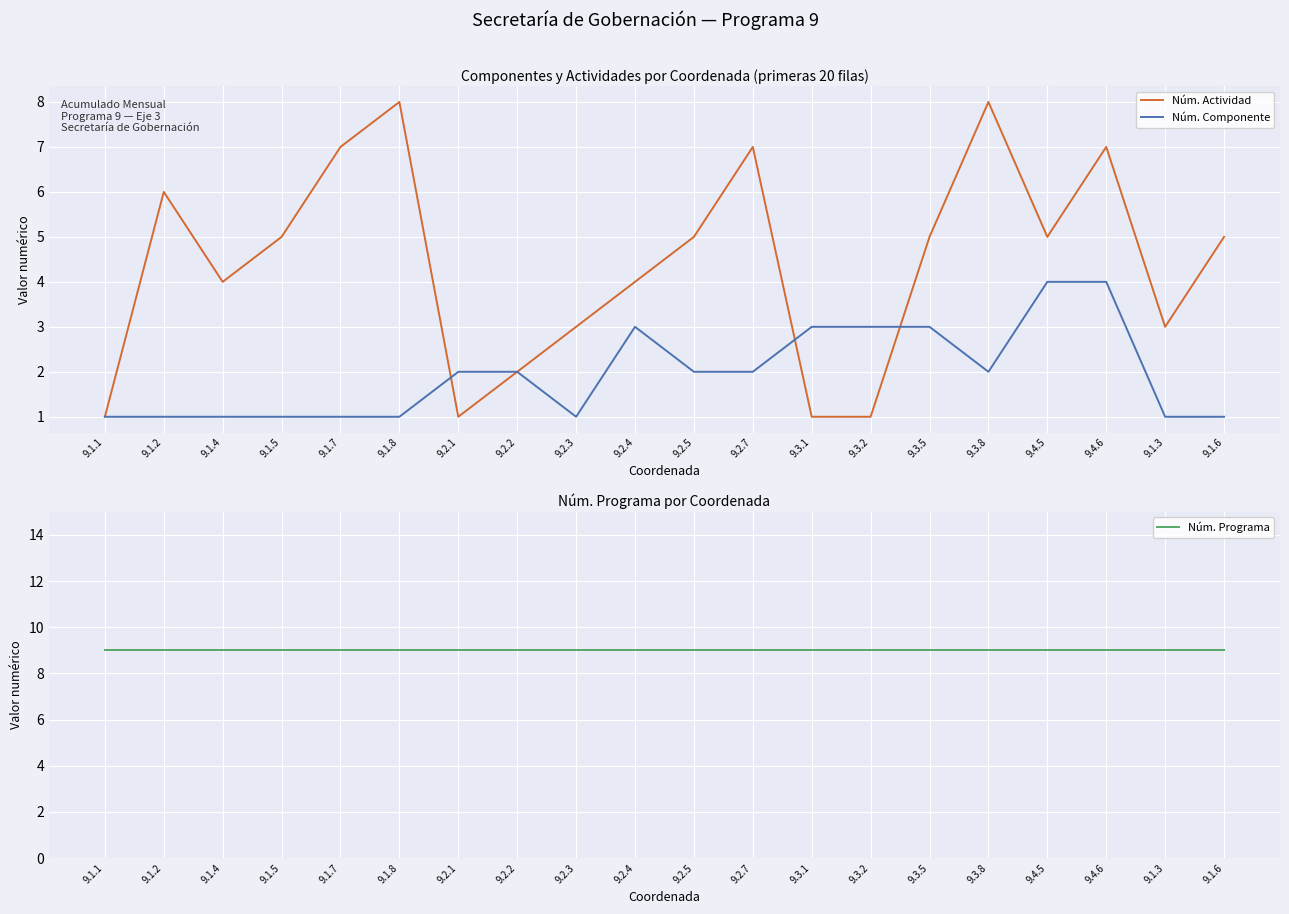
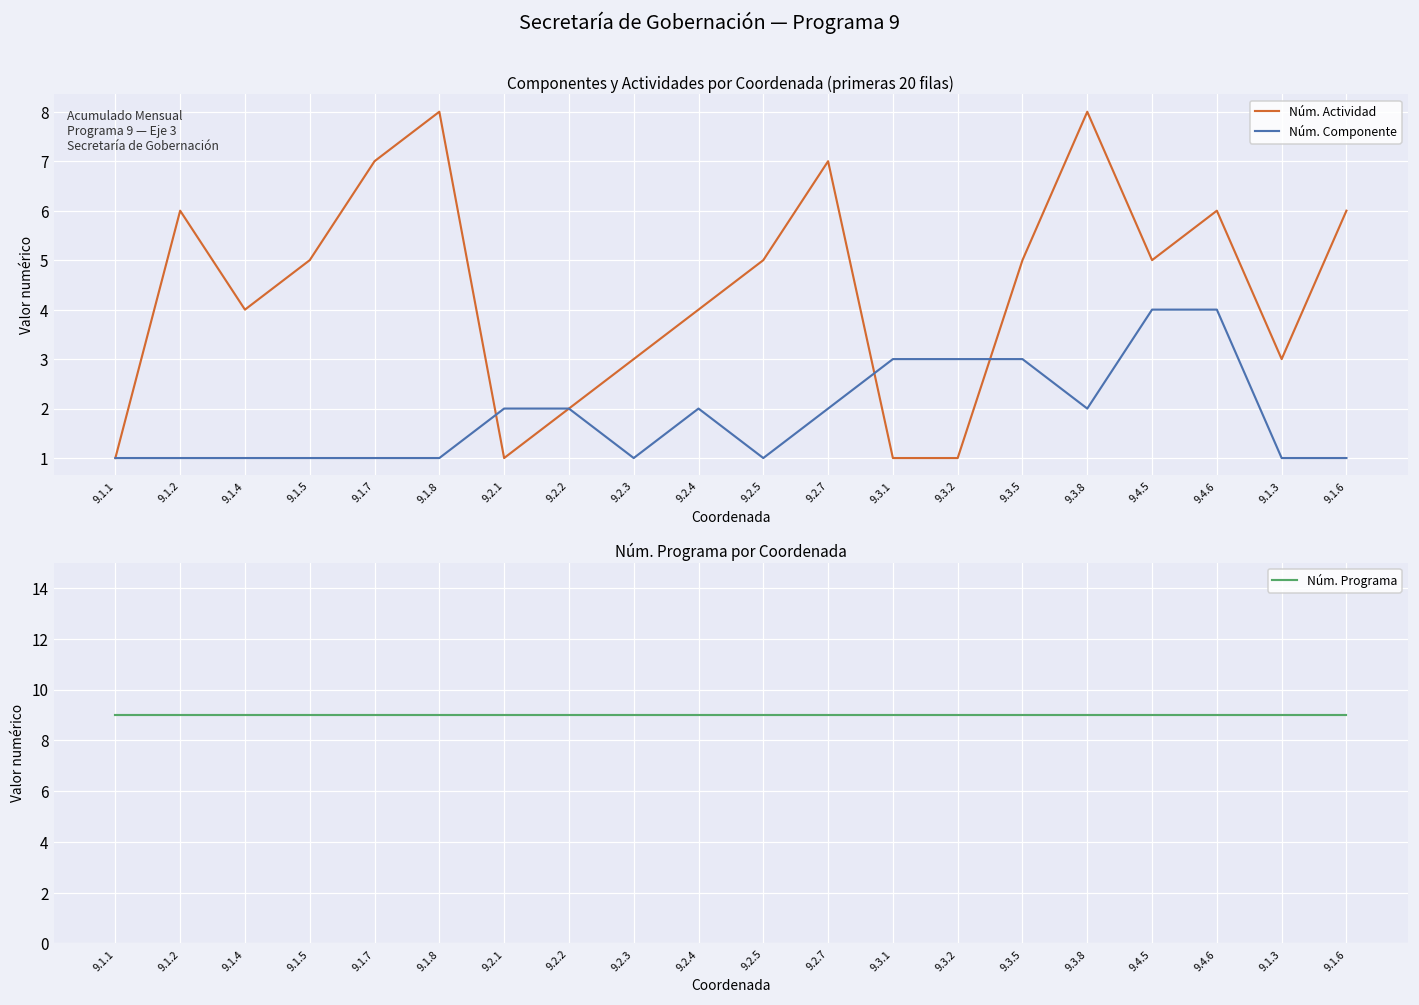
Componentes y Actividades por Coordenada (primeras 20 filas), Núm. Componente, 9.2.4: 3 -> 2
Componentes y Actividades por Coordenada (primeras 20 filas), Núm. Componente, 9.2.5: 2 -> 1
Componentes y Actividades por Coordenada (primeras 20 filas), Núm. Actividad, 9.4.6: 7 -> 6
Componentes y Actividades por Coordenada (primeras 20 filas), Núm. Actividad, 9.1.6: 5 -> 6
